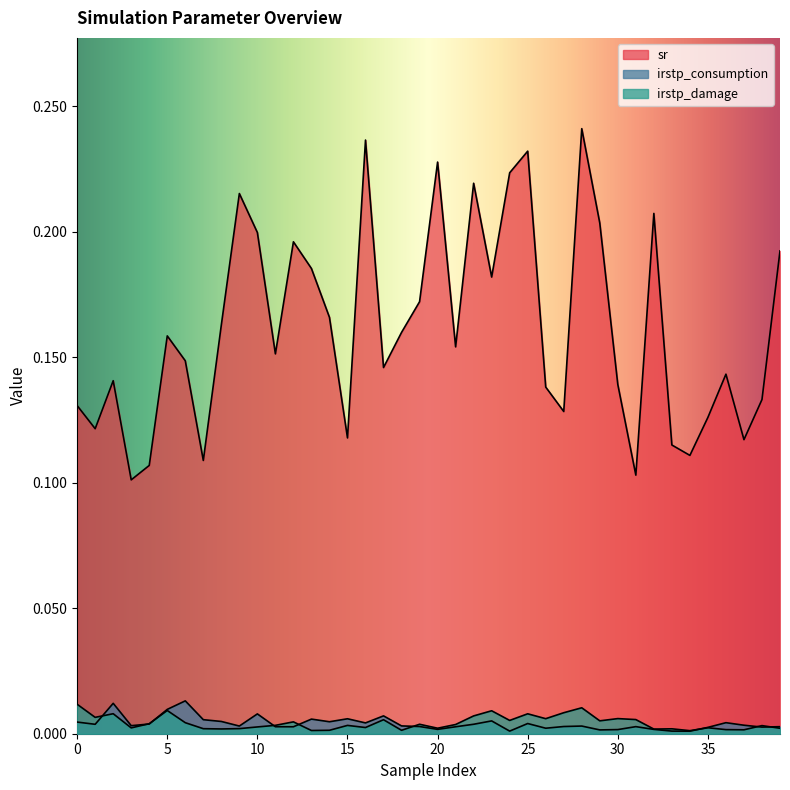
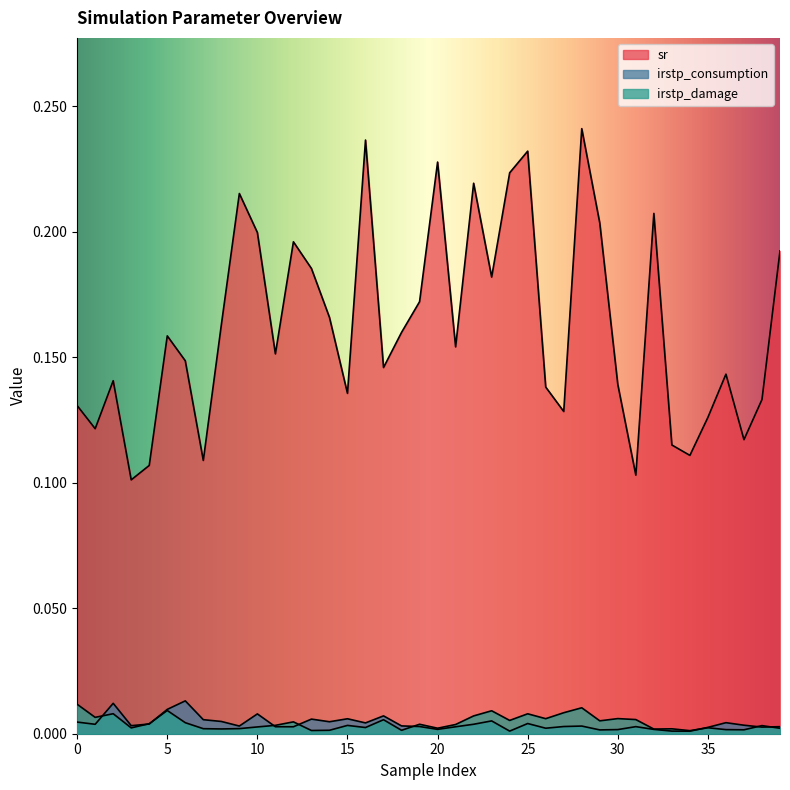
sr, 15: 0.118 -> 0.136
